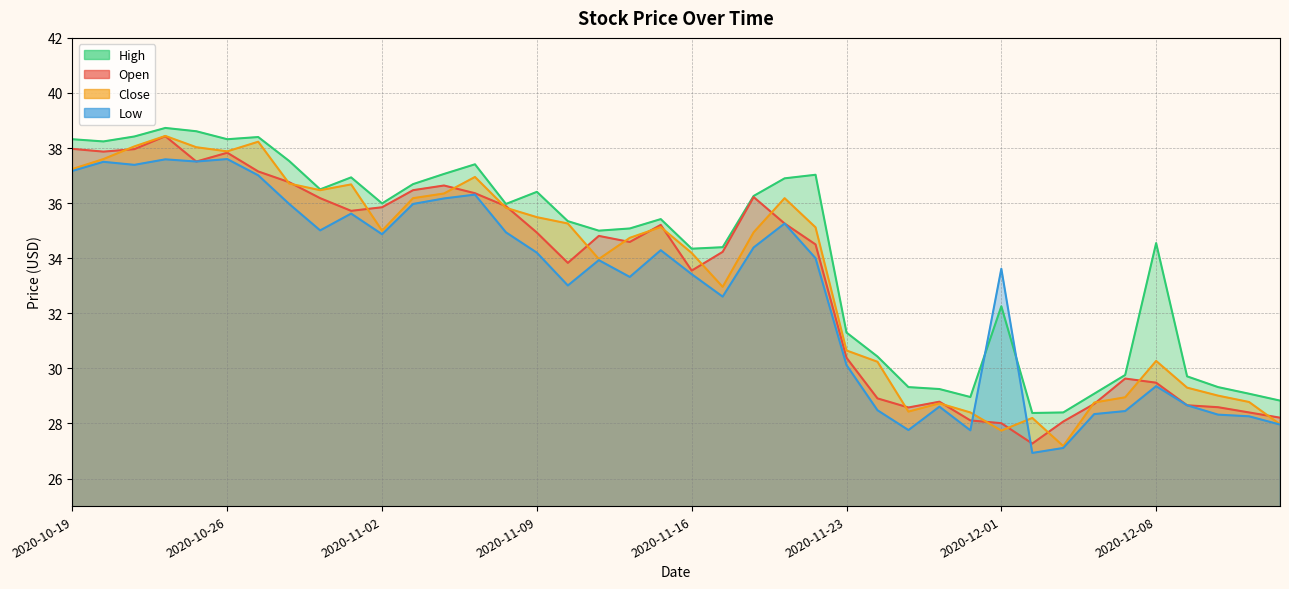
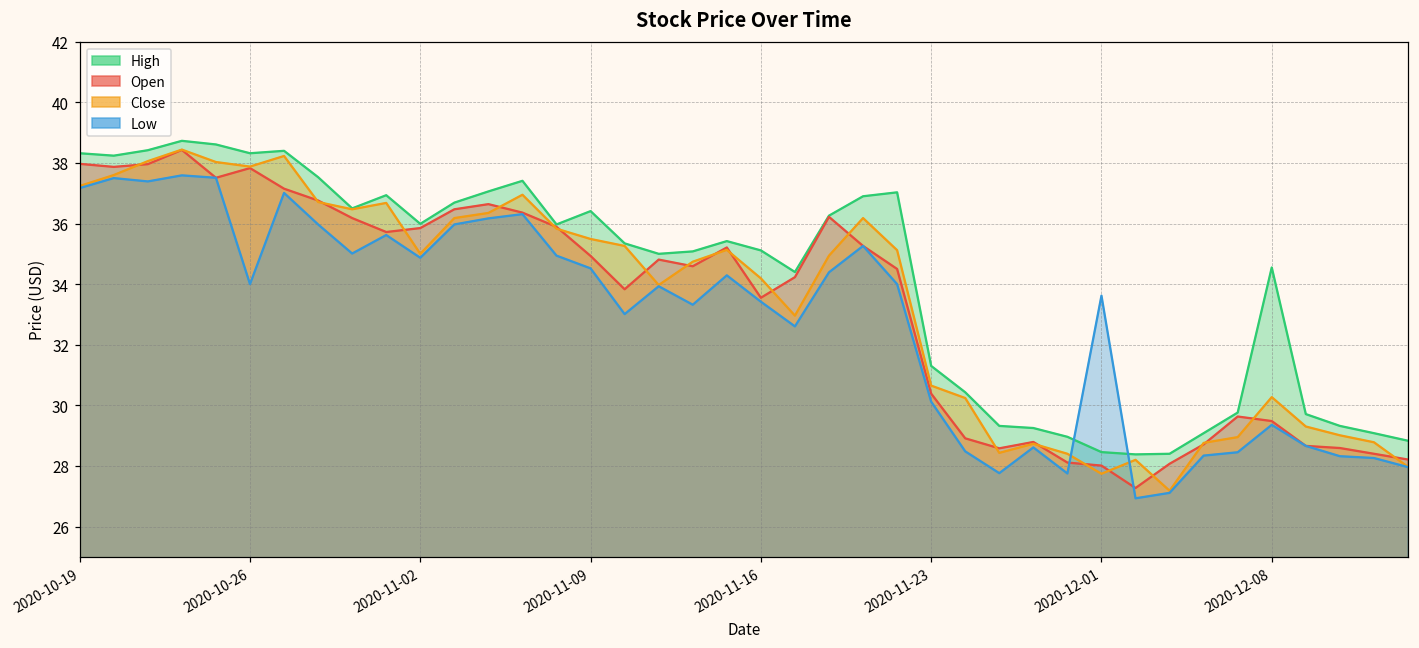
Low, 2020-10-26: 37.6 -> 34.0
Low, 2020-11-09: 34.2 -> 34.5
High, 2020-11-16: 34.3 -> 35.1
High, 2020-12-01: 32.3 -> 28.5
